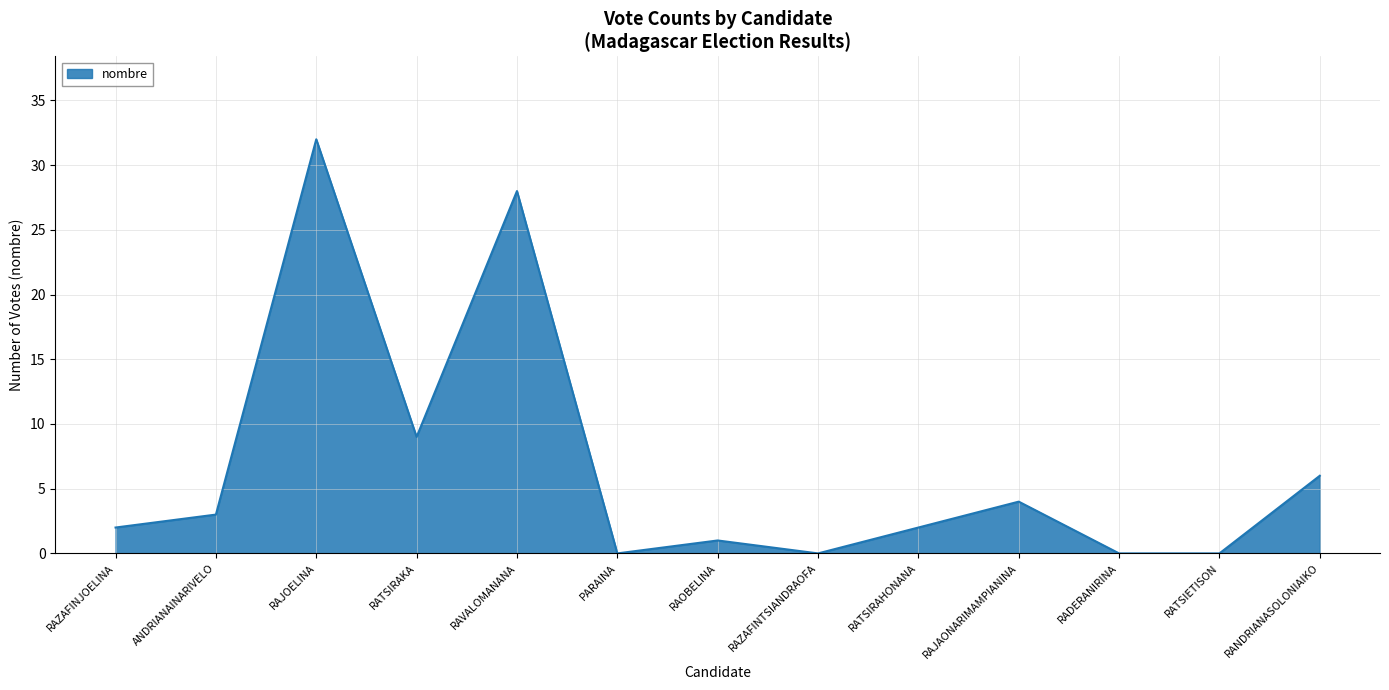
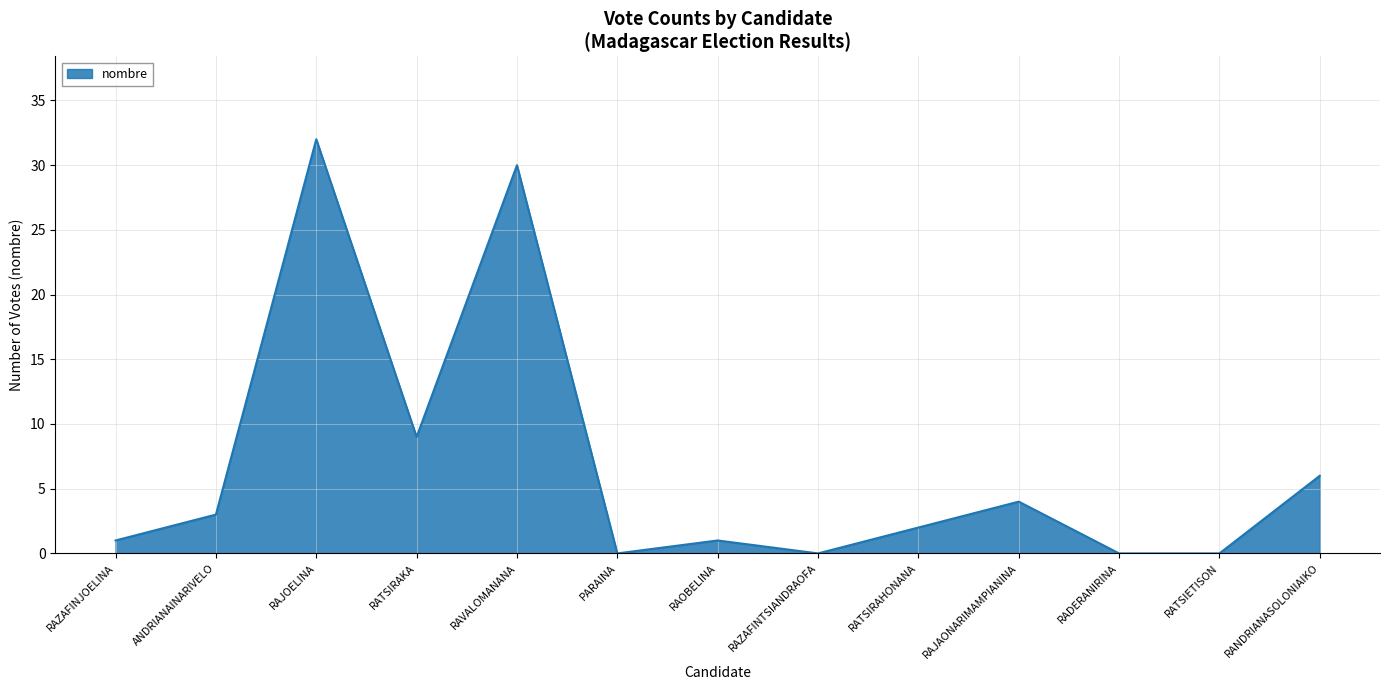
RAZAFINJOELINA: 2 -> 1
RAVALOMANANA: 28 -> 30
